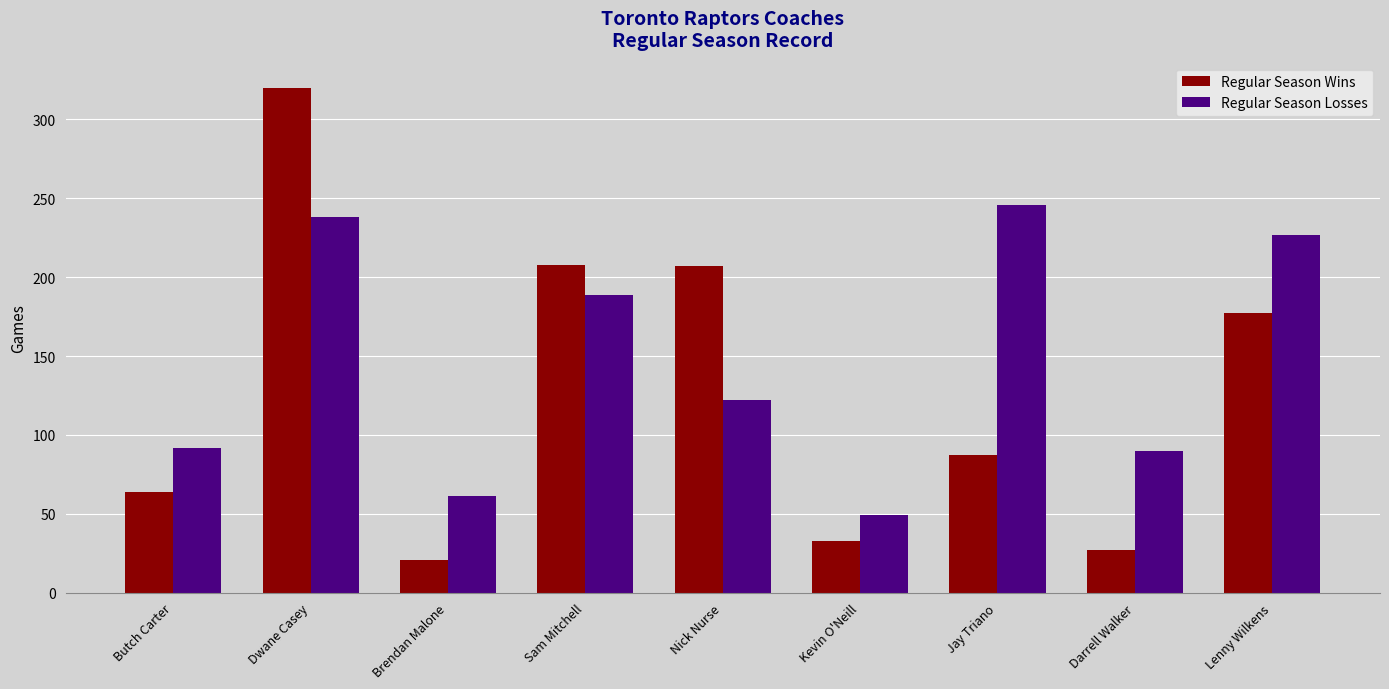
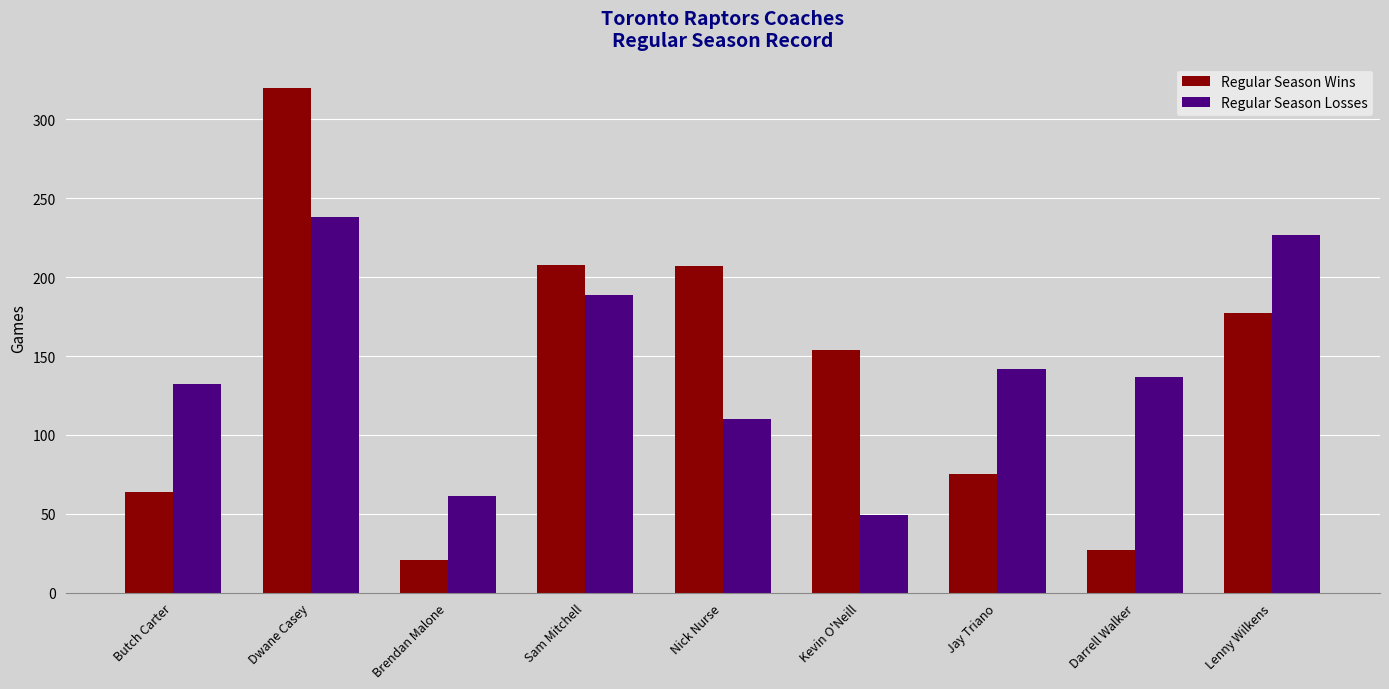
Regular Season Losses, Butch Carter: 92 -> 132
Regular Season Losses, Nick Nurse: 122 -> 110
Regular Season Wins, Kevin O'Neill: 33 -> 154
Regular Season Wins, Jay Triano: 87 -> 75
Regular Season Losses, Jay Triano: 246 -> 142
Regular Season Losses, Darrell Walker: 90 -> 137
